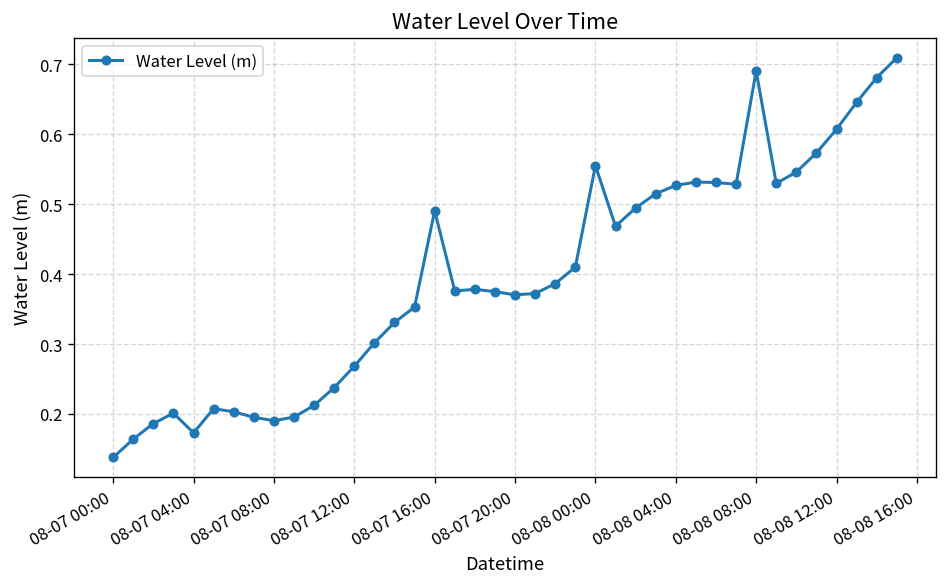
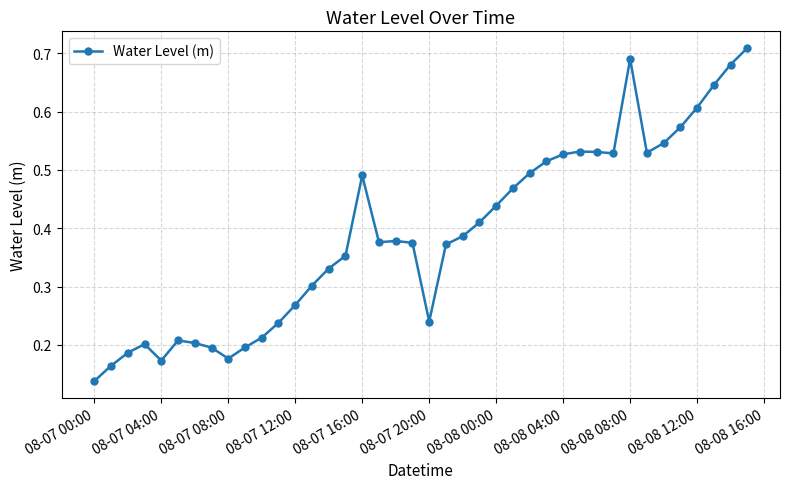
08-07 08:00: 0.19 -> 0.18
08-07 20:00: 0.37 -> 0.24
08-08 00:00: 0.55 -> 0.44
